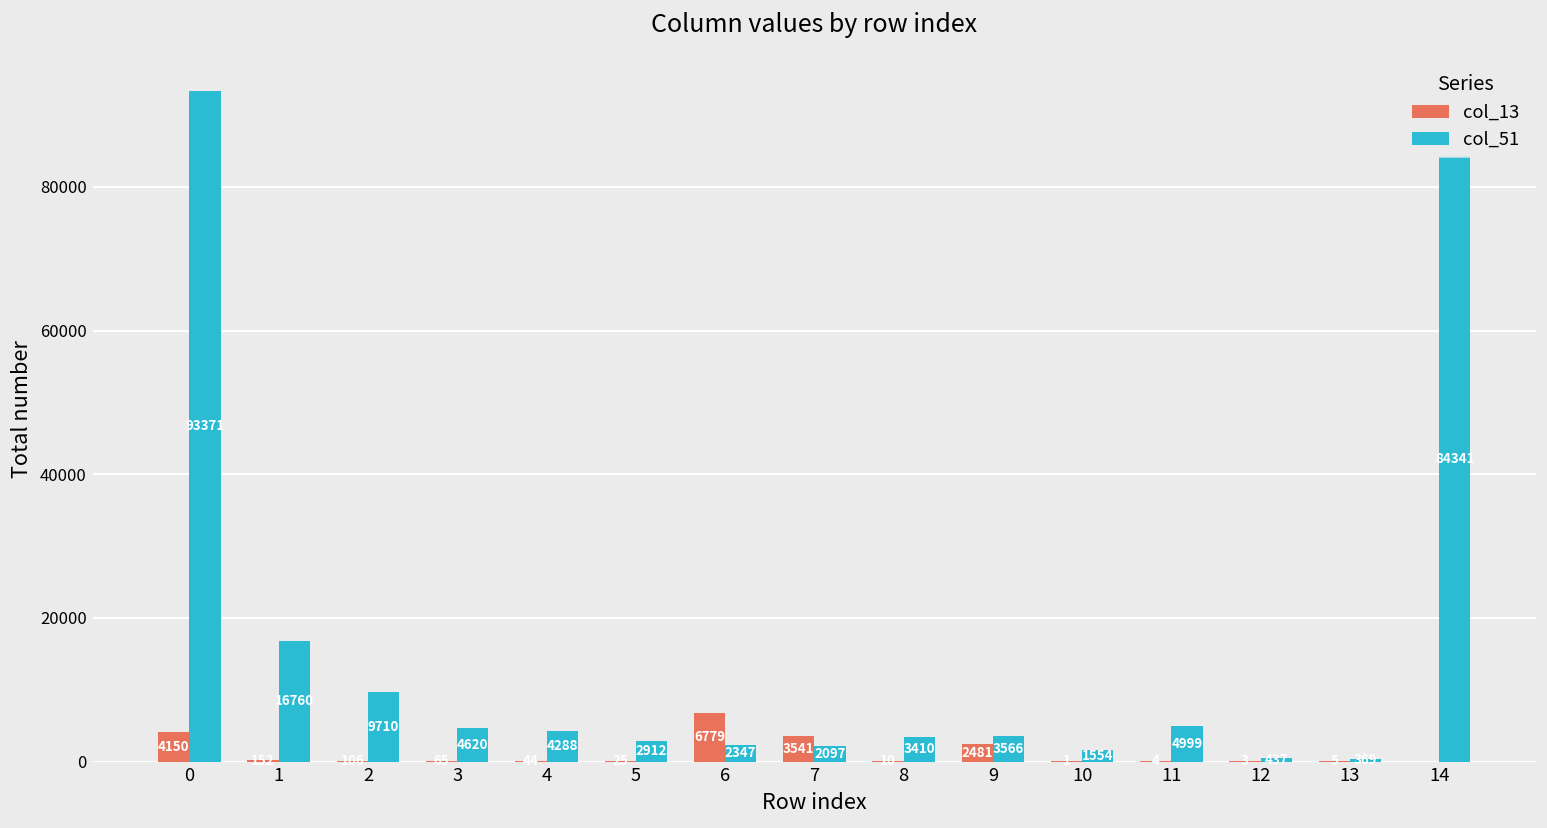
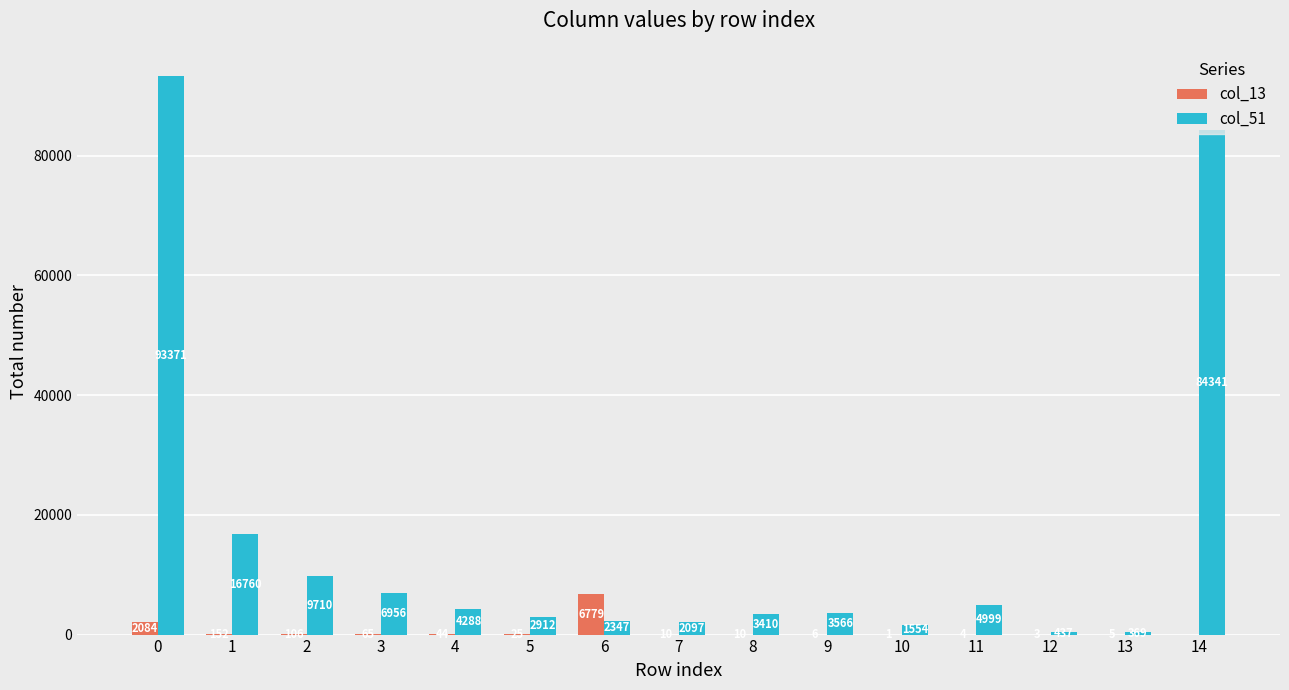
col_13, 0: 4150 -> 2084
col_51, 3: 4620 -> 6956
col_13, 7: 4000 -> 0
col_13, 9: 2000 -> 0
